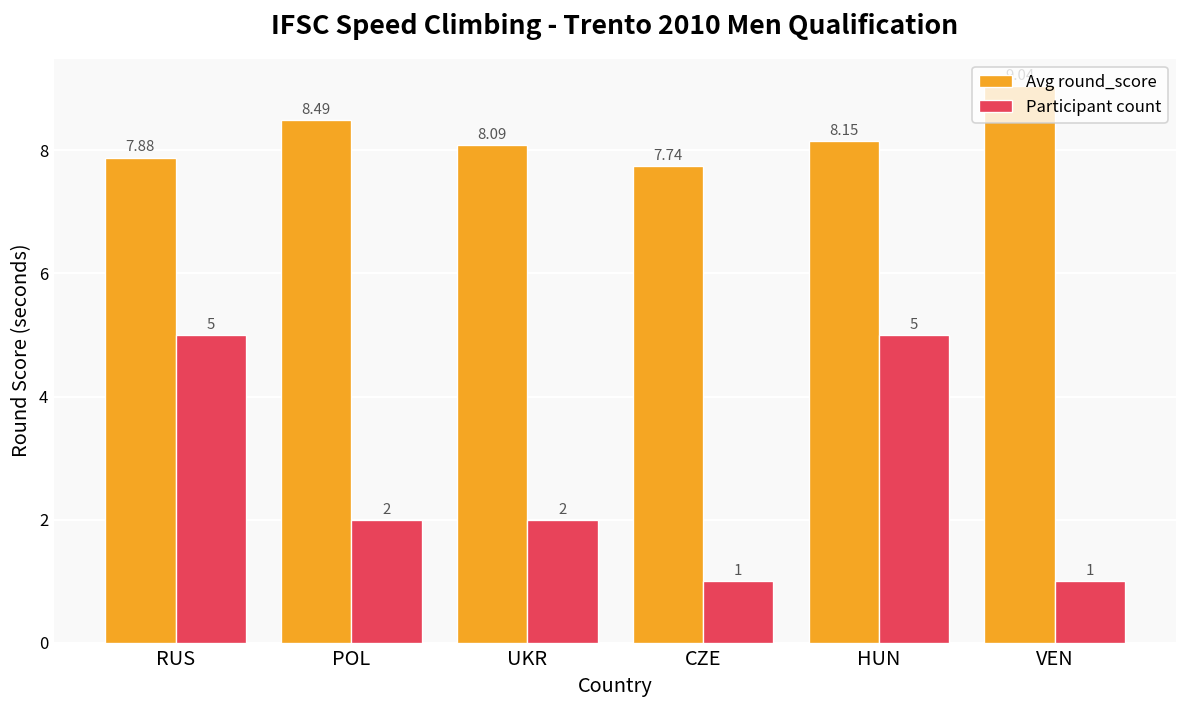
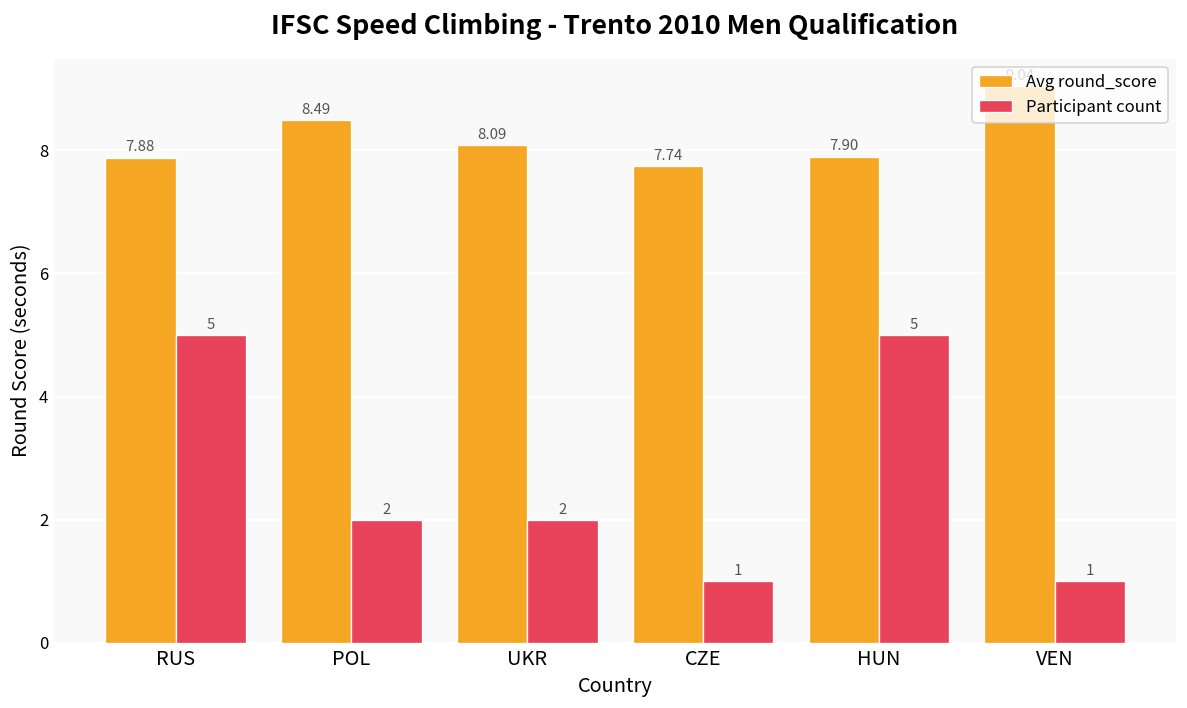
Avg round_score, HUN: 8.15 -> 7.90
